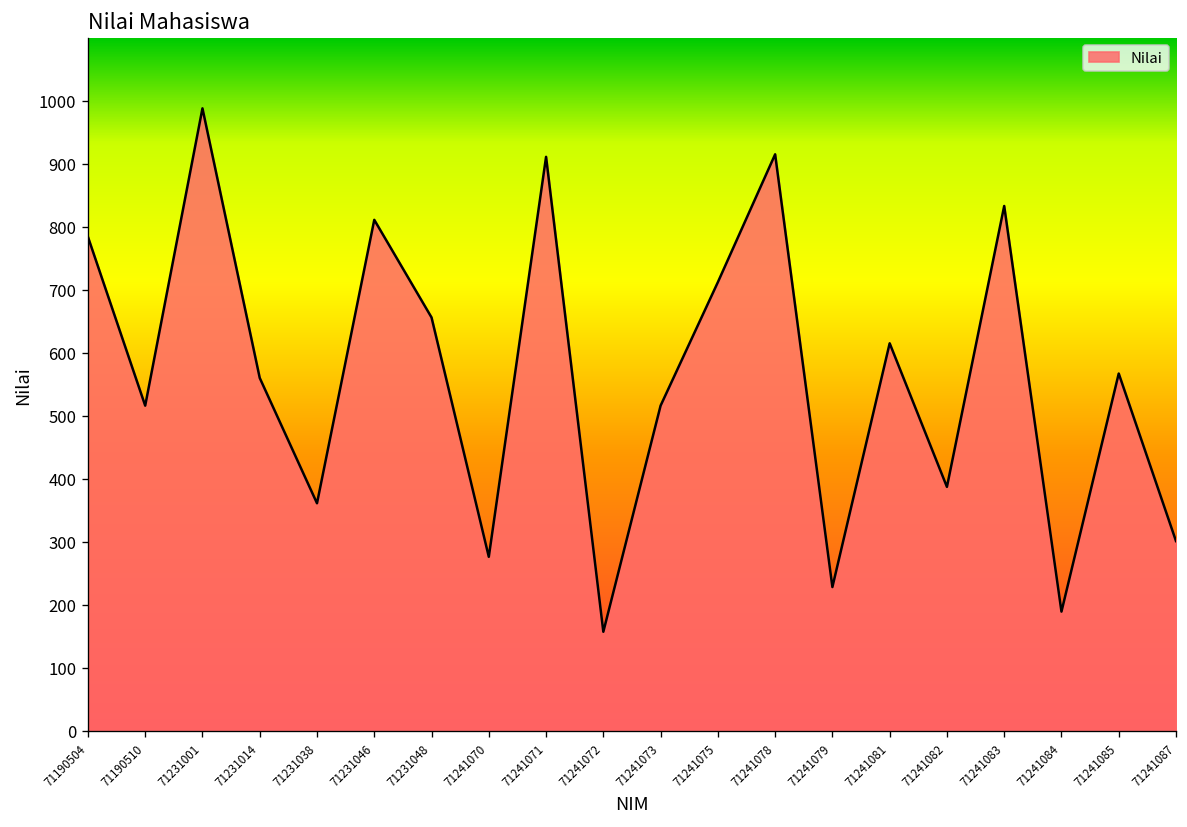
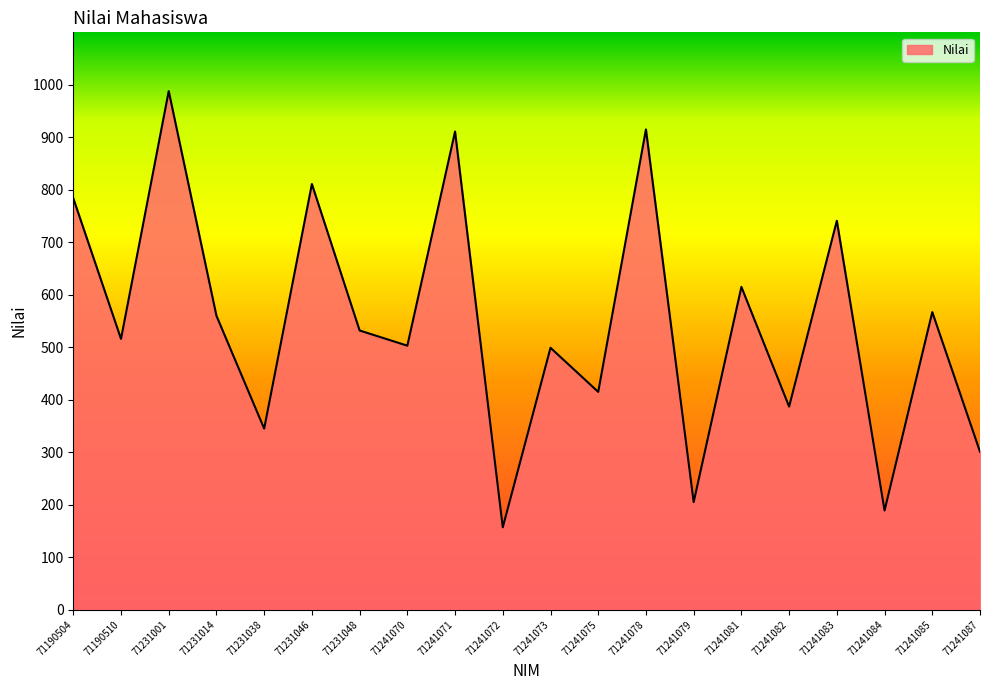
71231038: 360 -> 350
71231048: 660 -> 530
71241070: 280 -> 500
71241073: 520 -> 500
71241075: 710 -> 420
71241079: 230 -> 210
71241083: 830 -> 740
